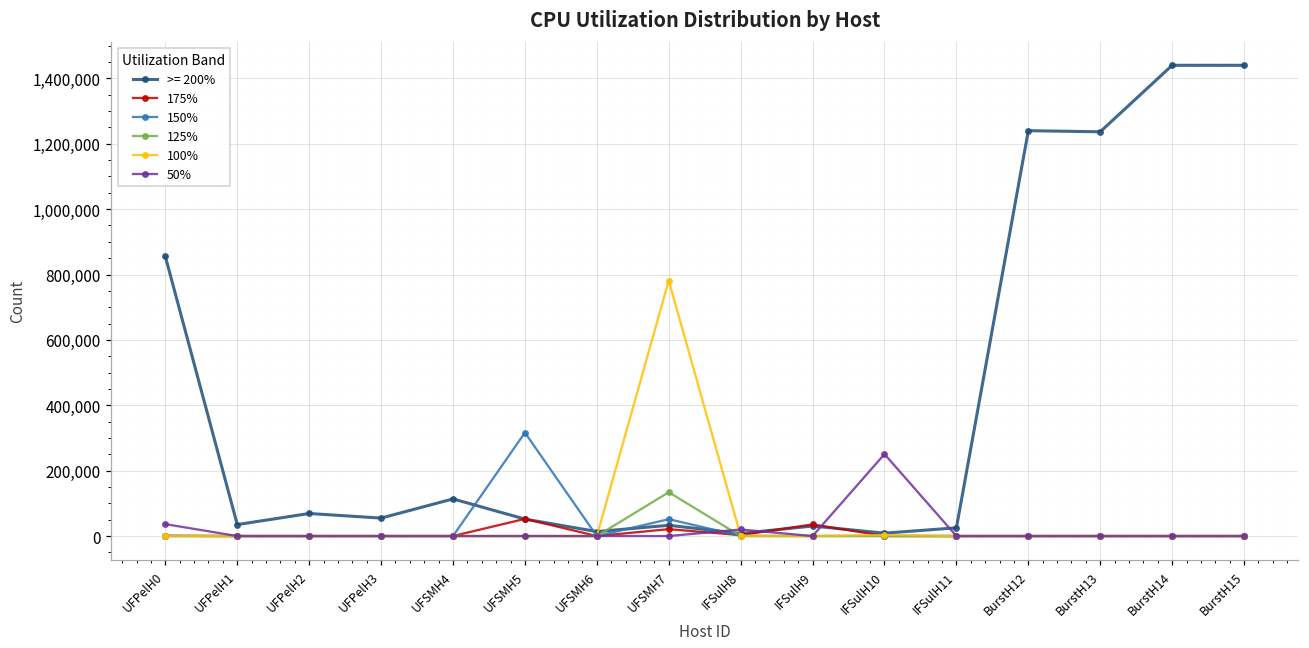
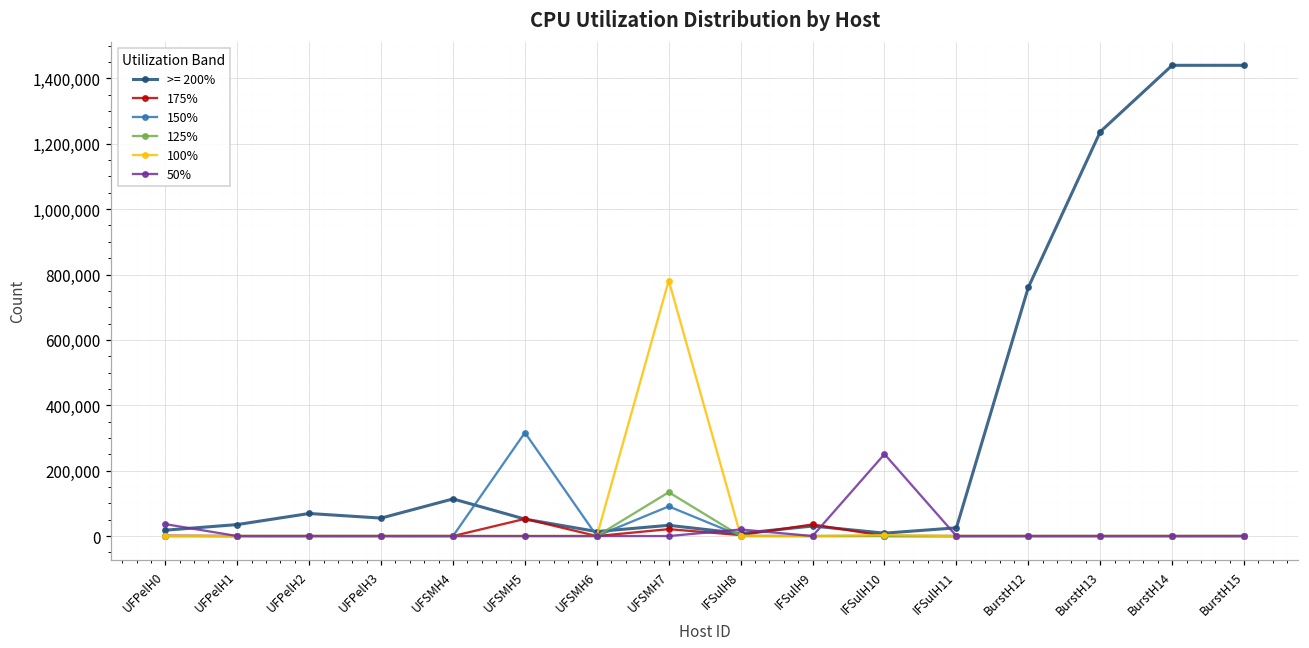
>= 200%, UFPelH0: 860,000 -> 20,000
150%, UFSMH7: 50,000 -> 90,000
>= 200%, BurstH12: 1,240,000 -> 760,000
